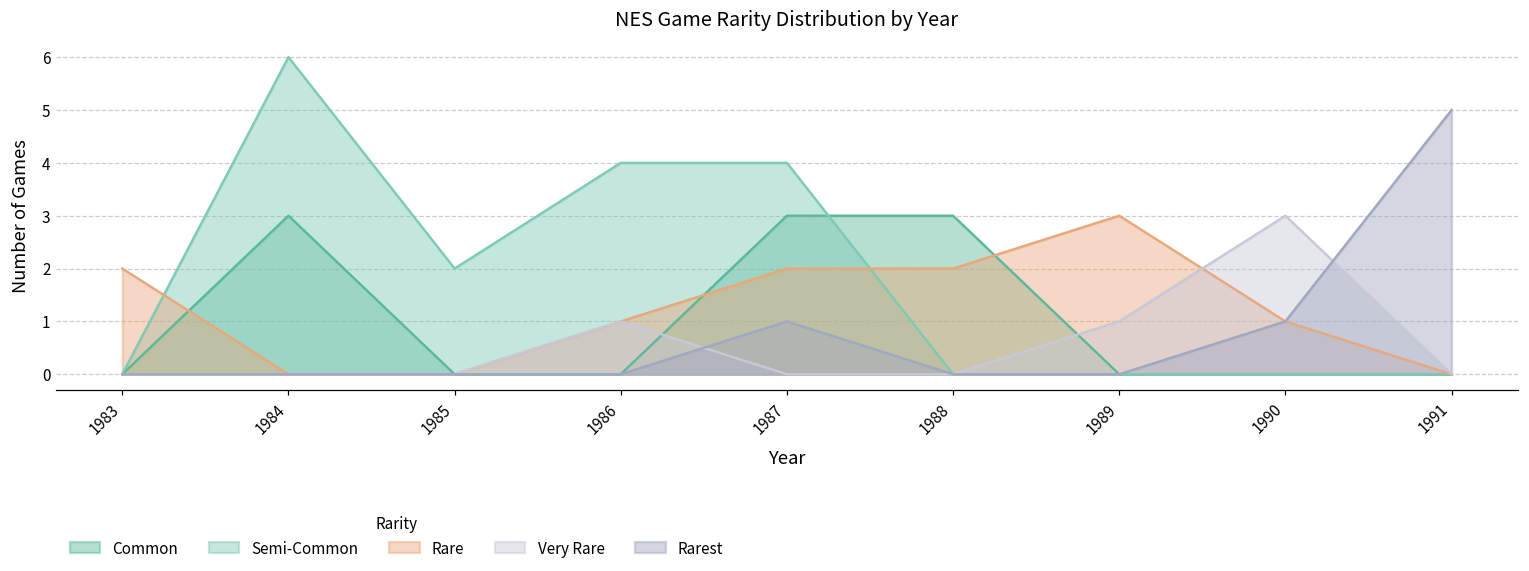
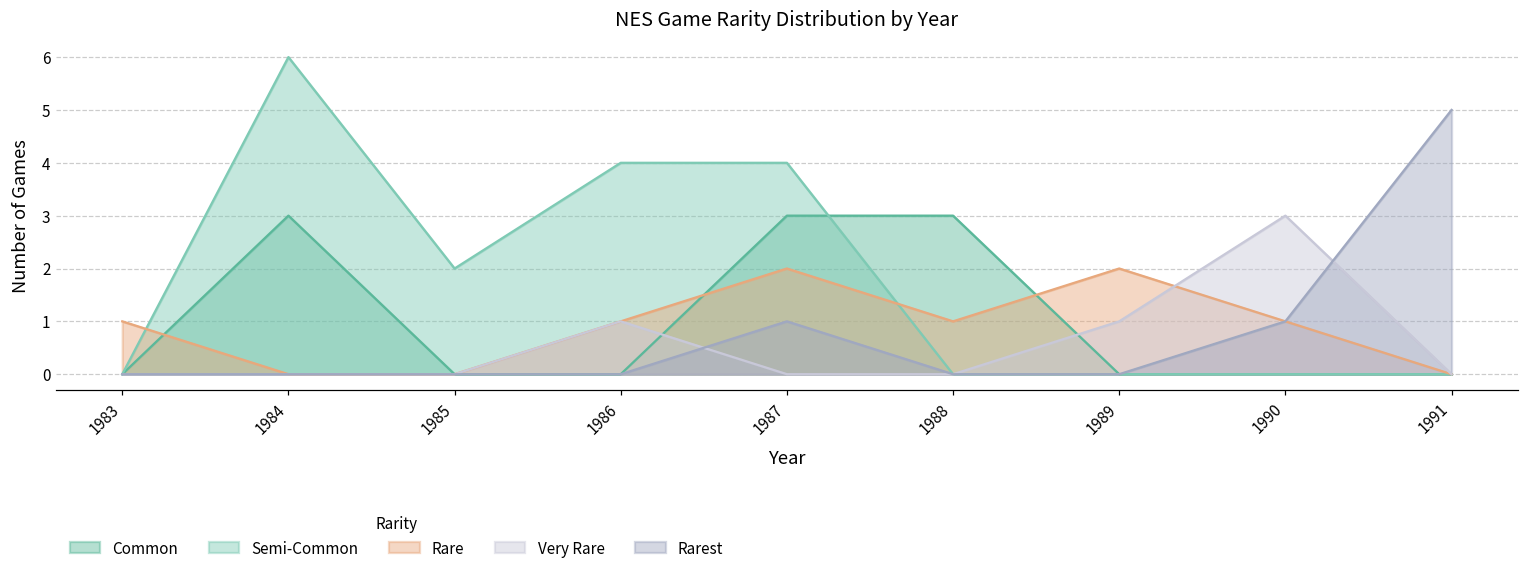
Rare, 1983: 2 -> 1
Rare, 1988: 2 -> 1
Rare, 1989: 3 -> 2
